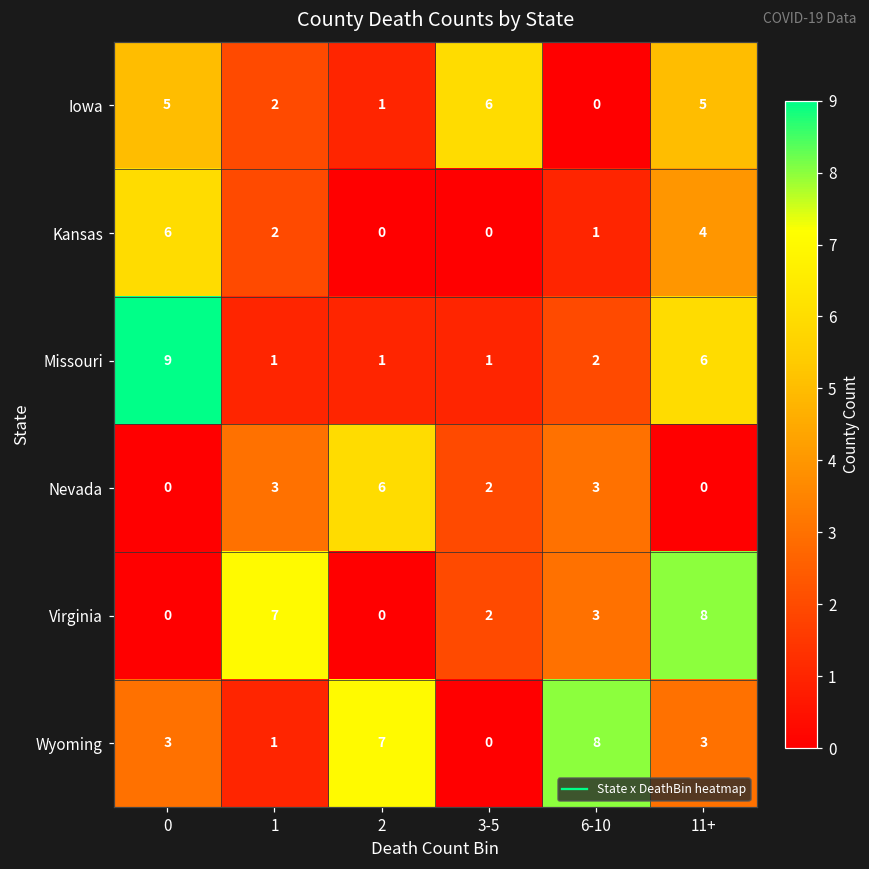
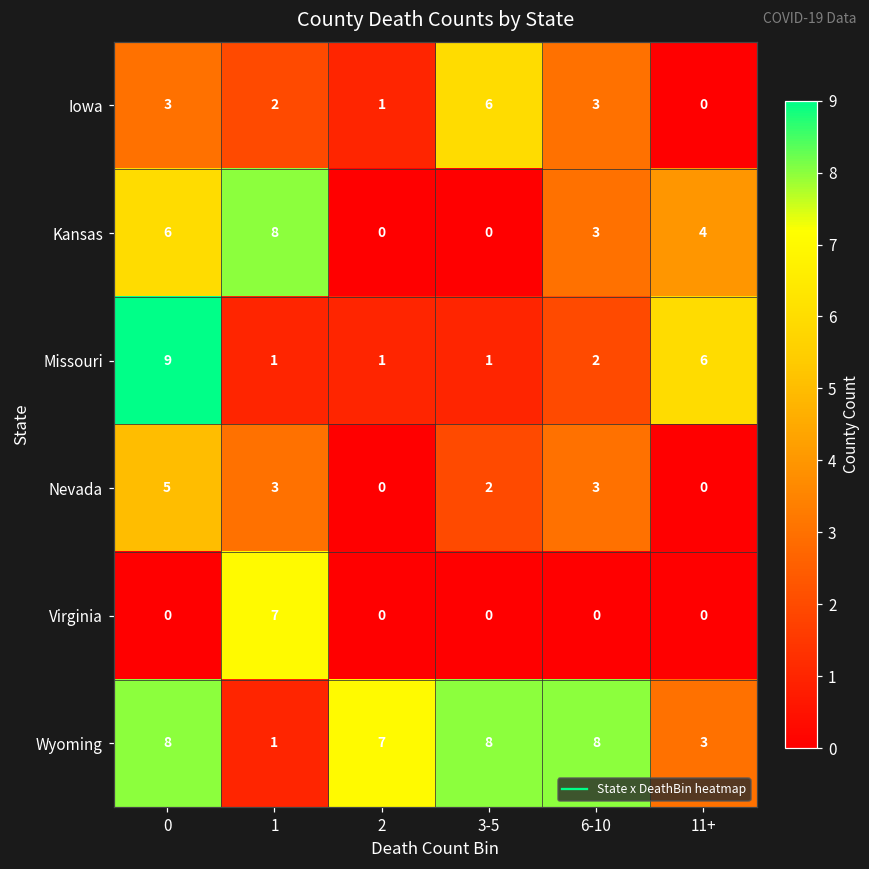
Iowa, 0: 5 -> 3
Iowa, 6-10: 0 -> 3
Iowa, 11+: 5 -> 0
Kansas, 1: 2 -> 8
Kansas, 6-10: 1 -> 3
Nevada, 0: 0 -> 5
Nevada, 2: 6 -> 0
Virginia, 3-5: 2 -> 0
Virginia, 6-10: 3 -> 0
Virginia, 11+: 8 -> 0
Wyoming, 0: 3 -> 8
Wyoming, 3-5: 0 -> 8
